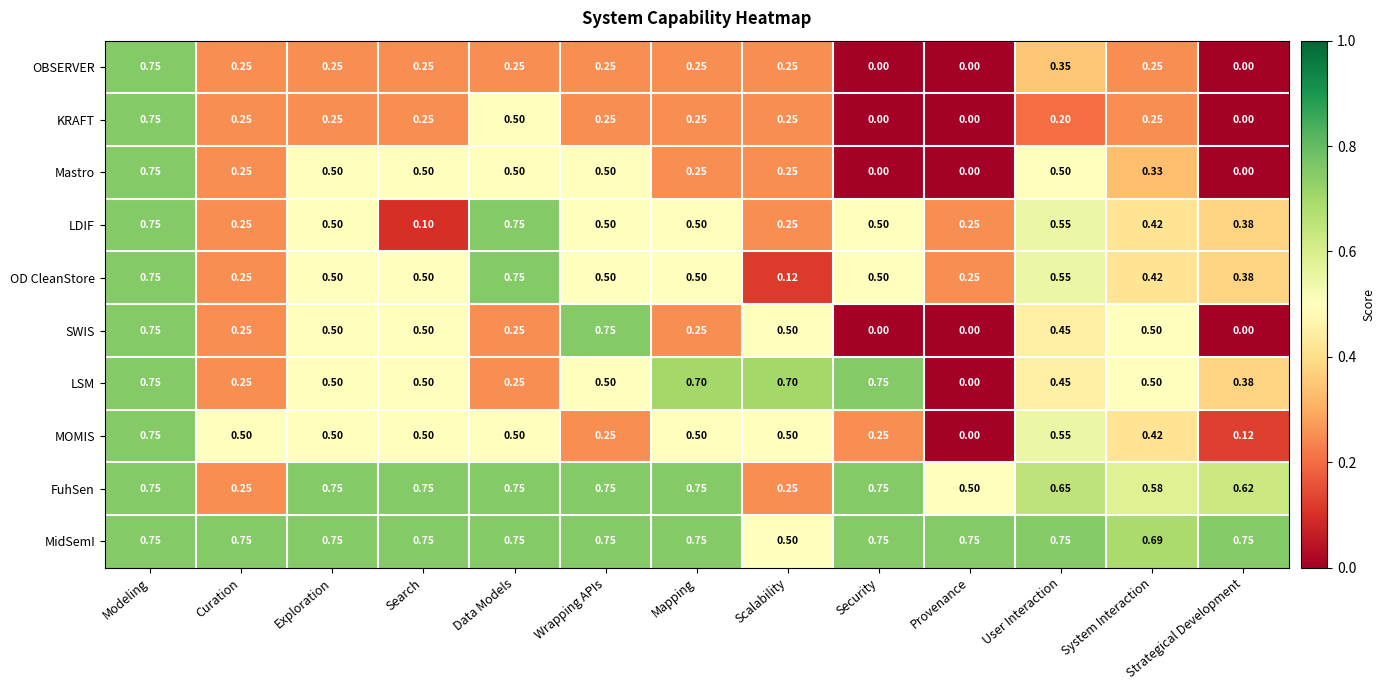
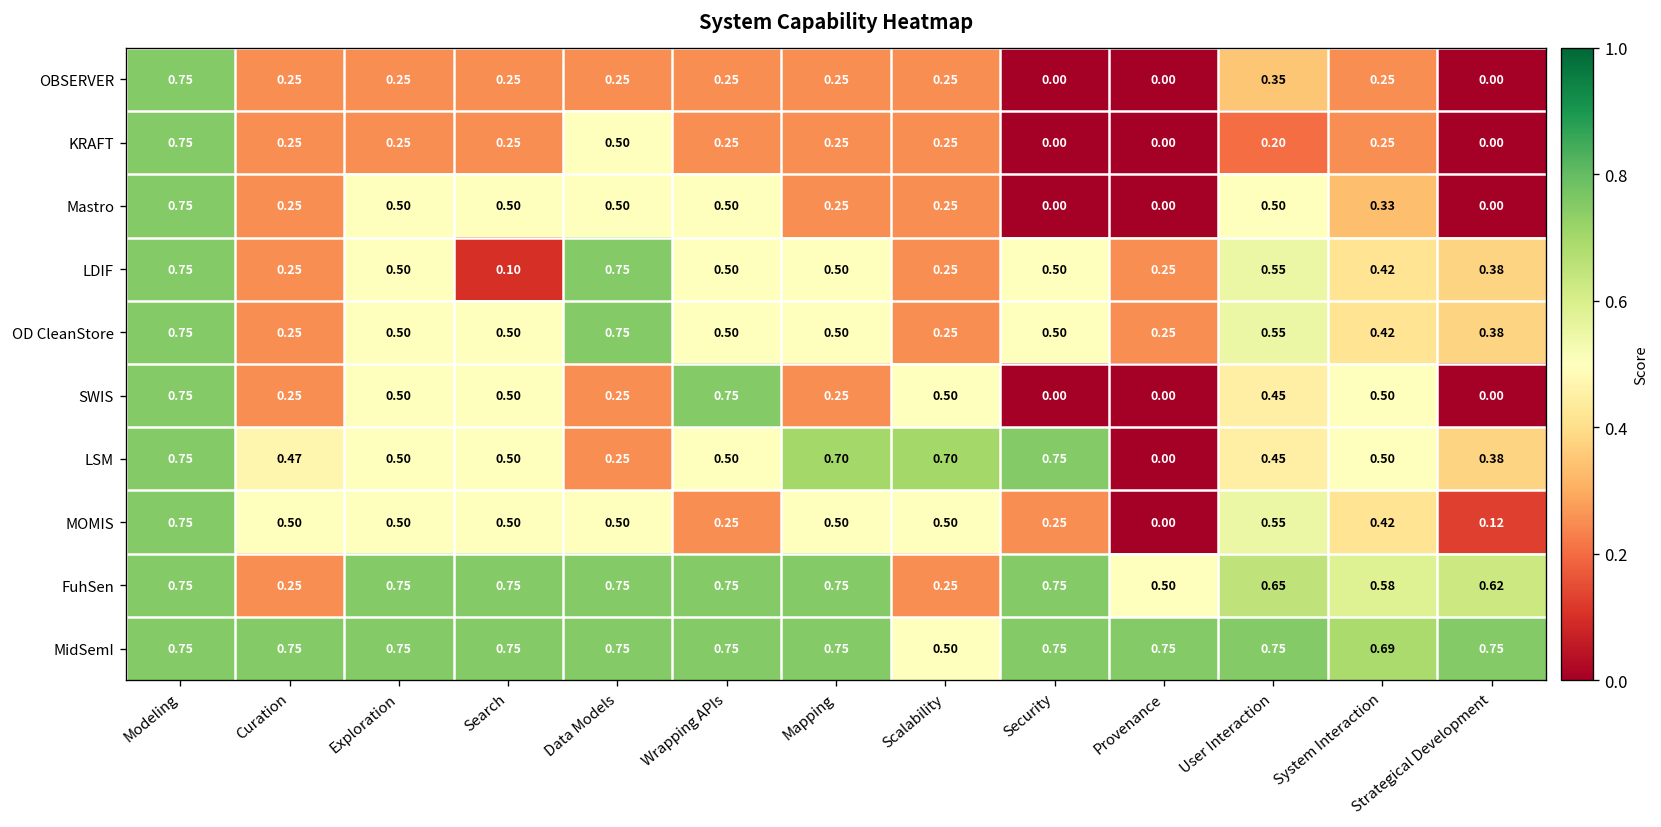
OD CleanStore, Scalability: 0.12 -> 0.25
LSM, Curation: 0.25 -> 0.47
